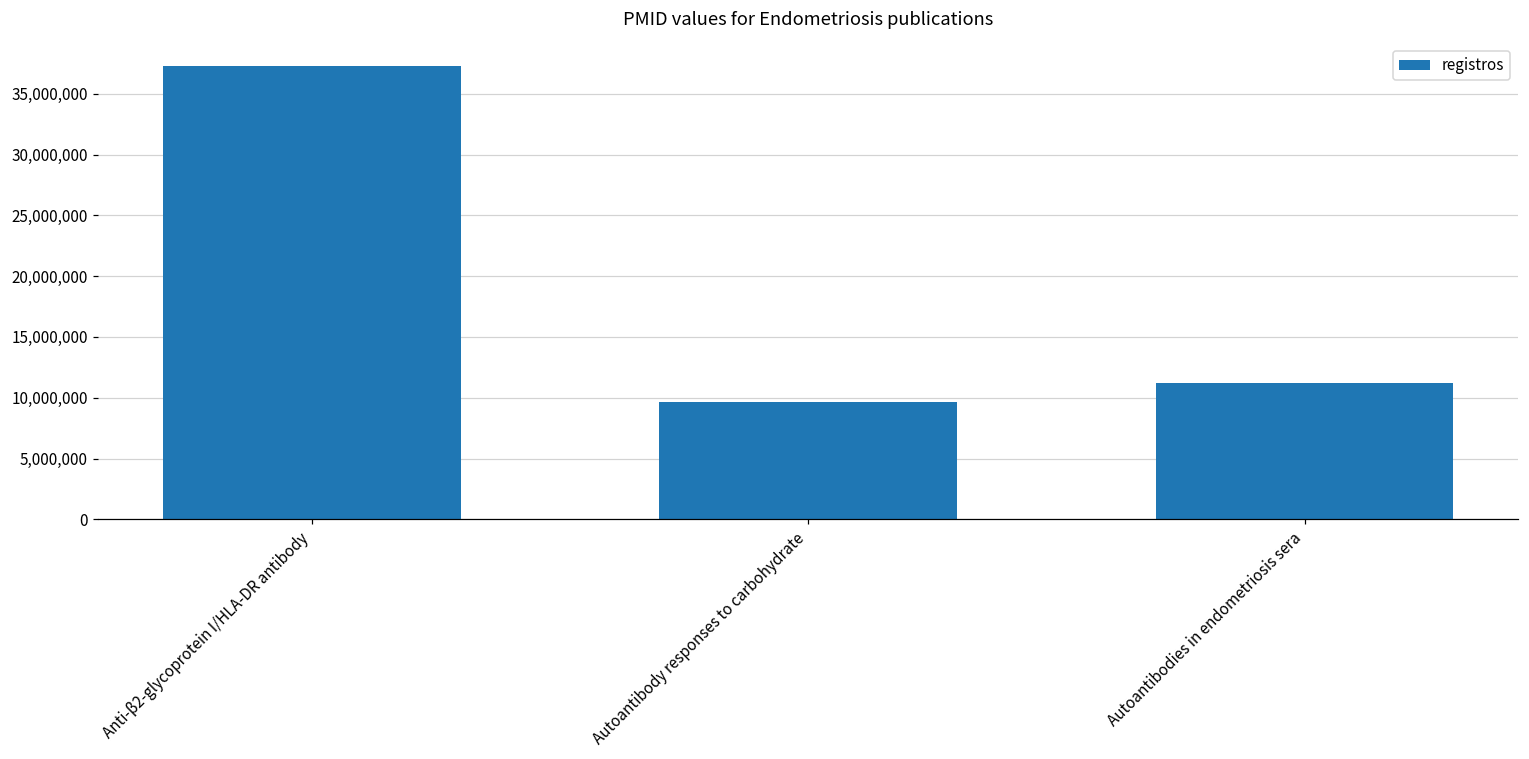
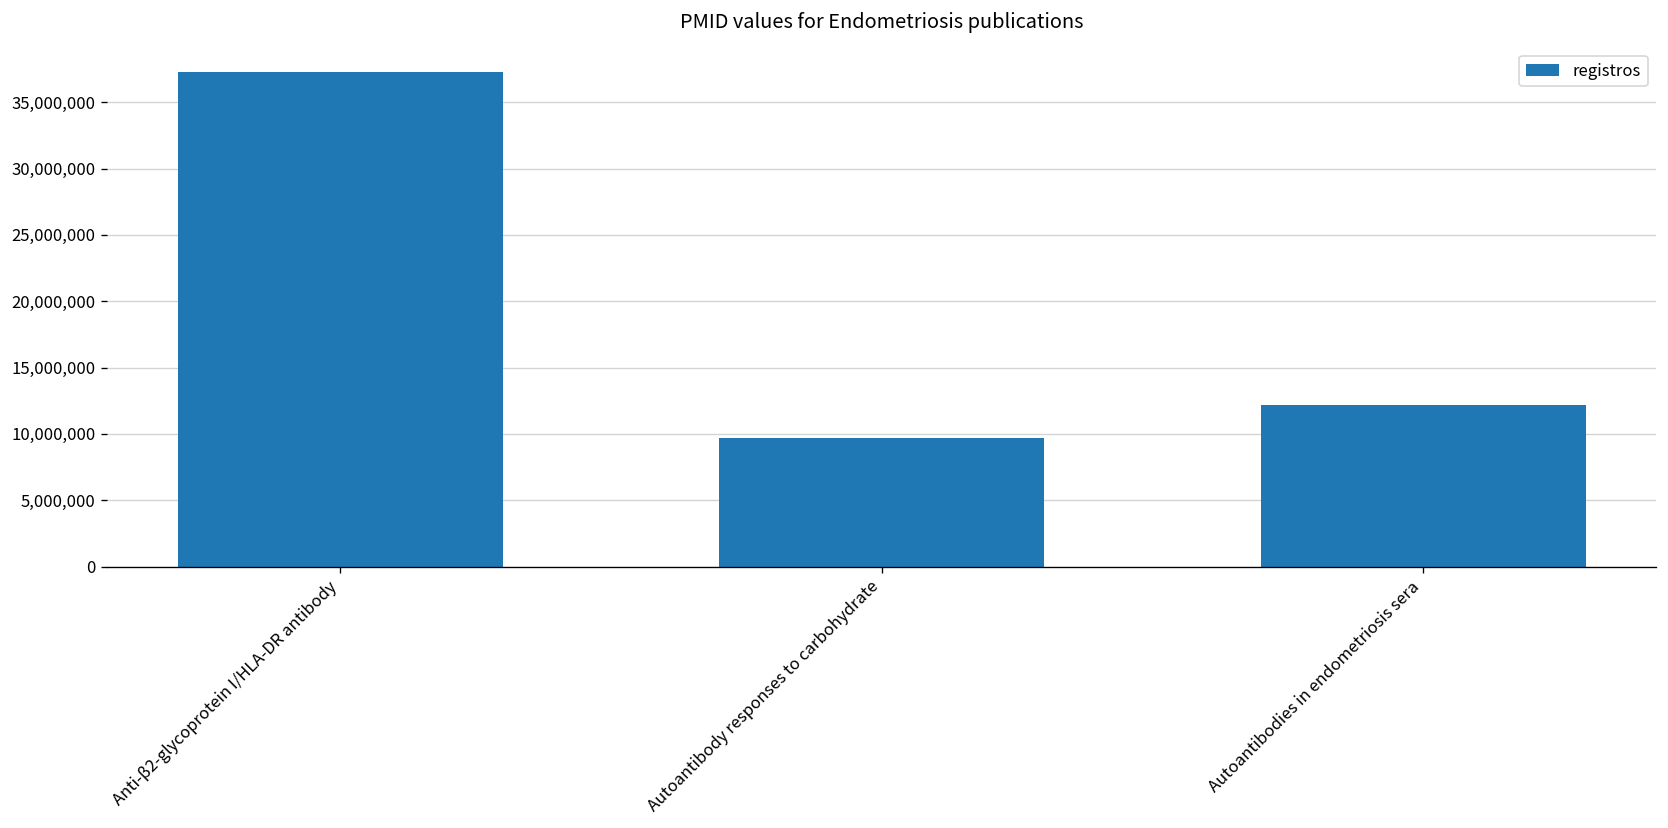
Autoantibodies in endometriosis sera: 11,200,000 -> 12,200,000
